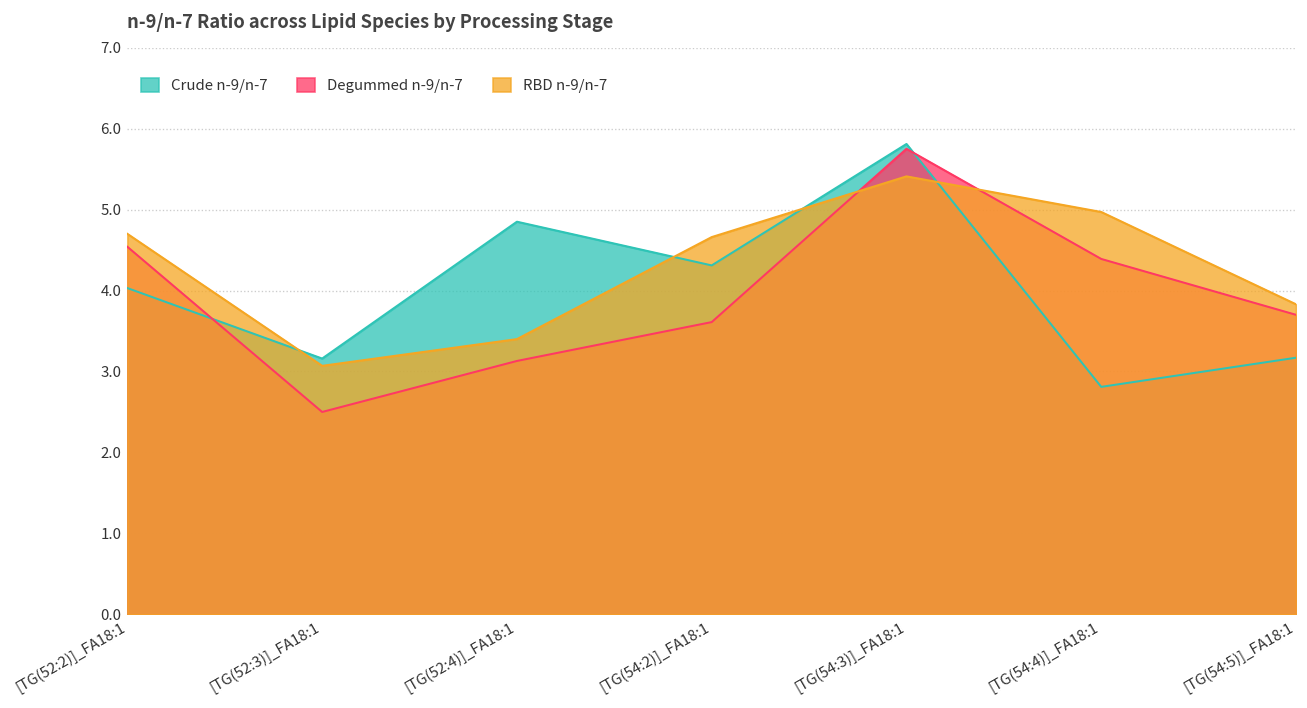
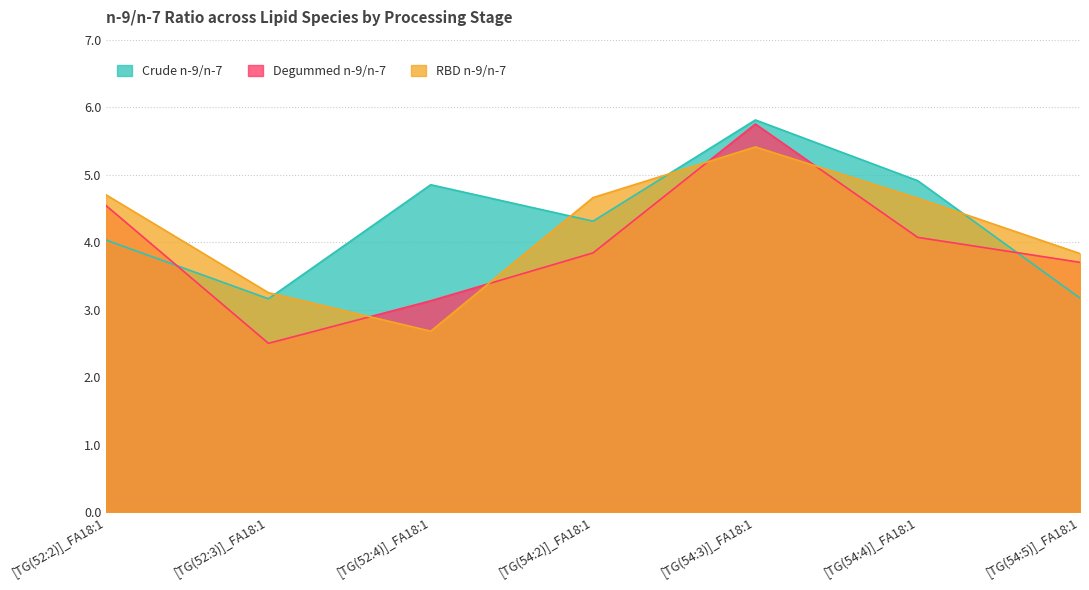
RBD n-9/n-7, [TG(52:3)]_FA18:1: 3.1 -> 3.3
RBD n-9/n-7, [TG(52:4)]_FA18:1: 3.4 -> 2.7
Degummed n-9/n-7, [TG(54:2)]_FA18:1: 3.6 -> 3.8
Crude n-9/n-7, [TG(54:4)]_FA18:1: 2.8 -> 4.9
Degummed n-9/n-7, [TG(54:4)]_FA18:1: 4.4 -> 4.1
RBD n-9/n-7, [TG(54:4)]_FA18:1: 5.0 -> 4.7
